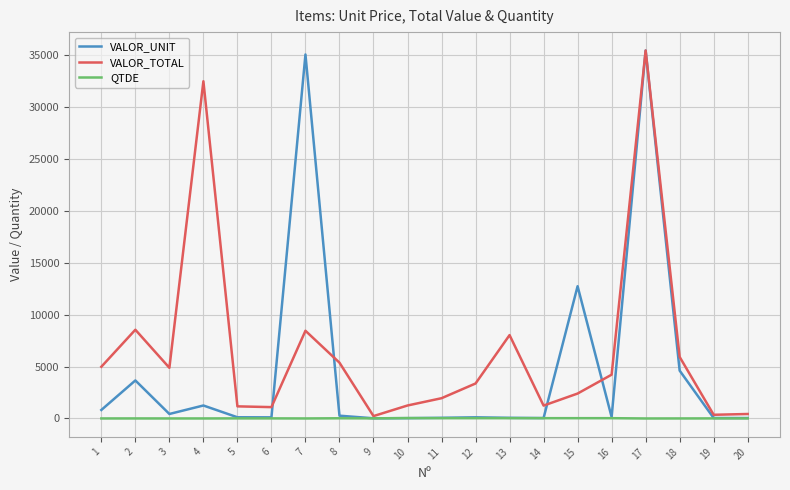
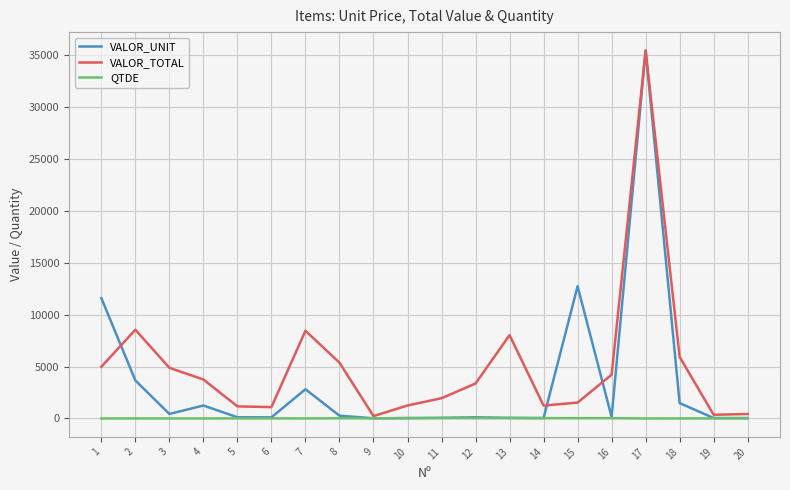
VALOR_UNIT, 1: 800 -> 11600
VALOR_TOTAL, 4: 32500 -> 3800
VALOR_UNIT, 7: 35100 -> 2800
VALOR_TOTAL, 15: 2400 -> 1500
VALOR_UNIT, 18: 4600 -> 1500
